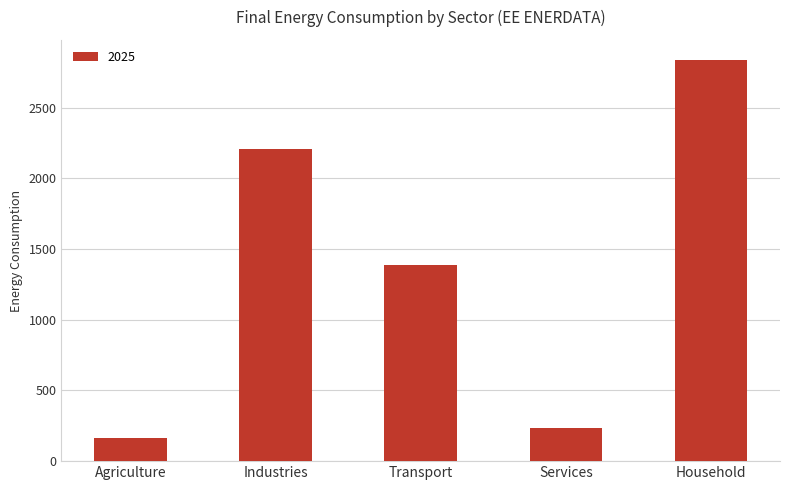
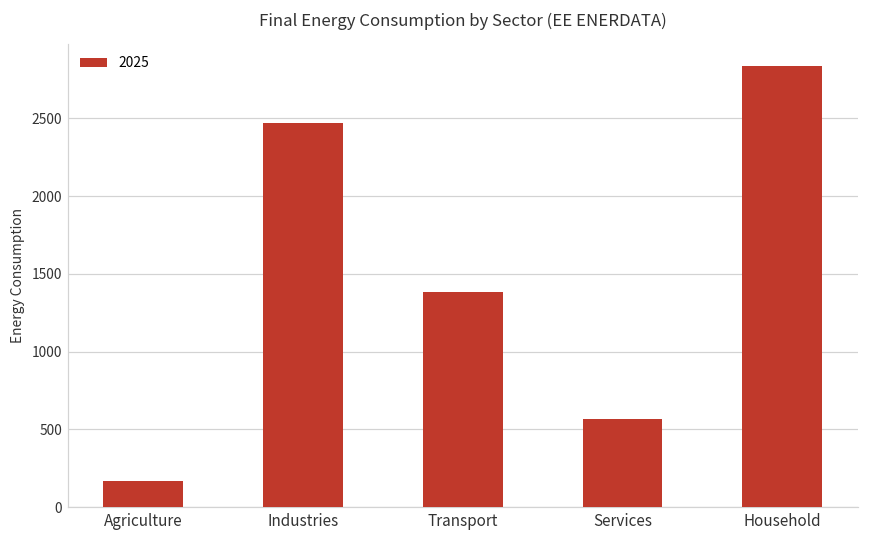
Industries: 2210 -> 2470
Services: 230 -> 570
